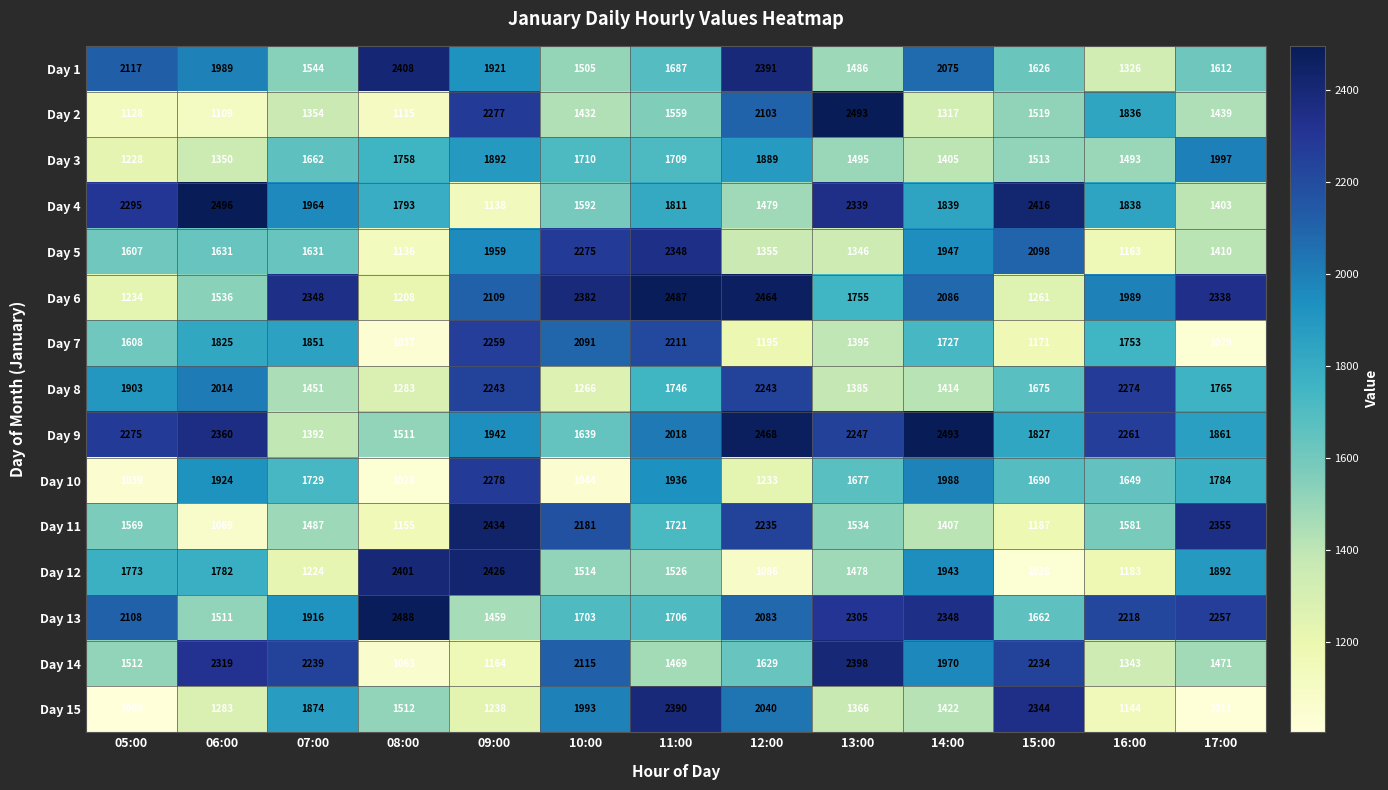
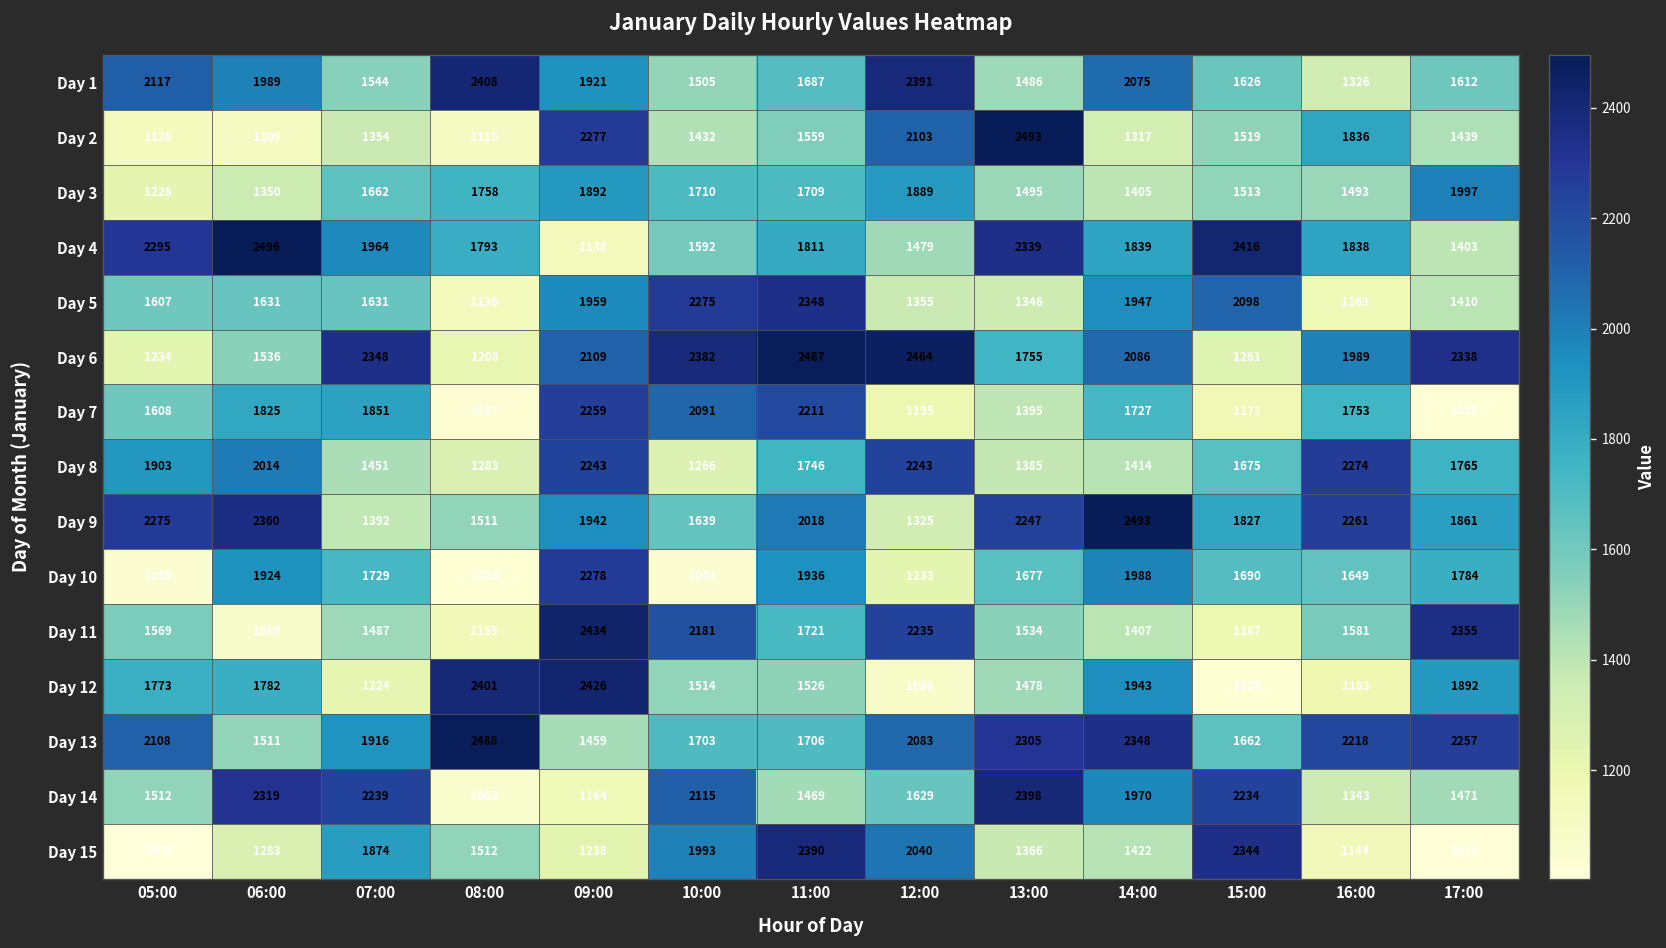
Day 9, 12:00: 2468 -> 1325
